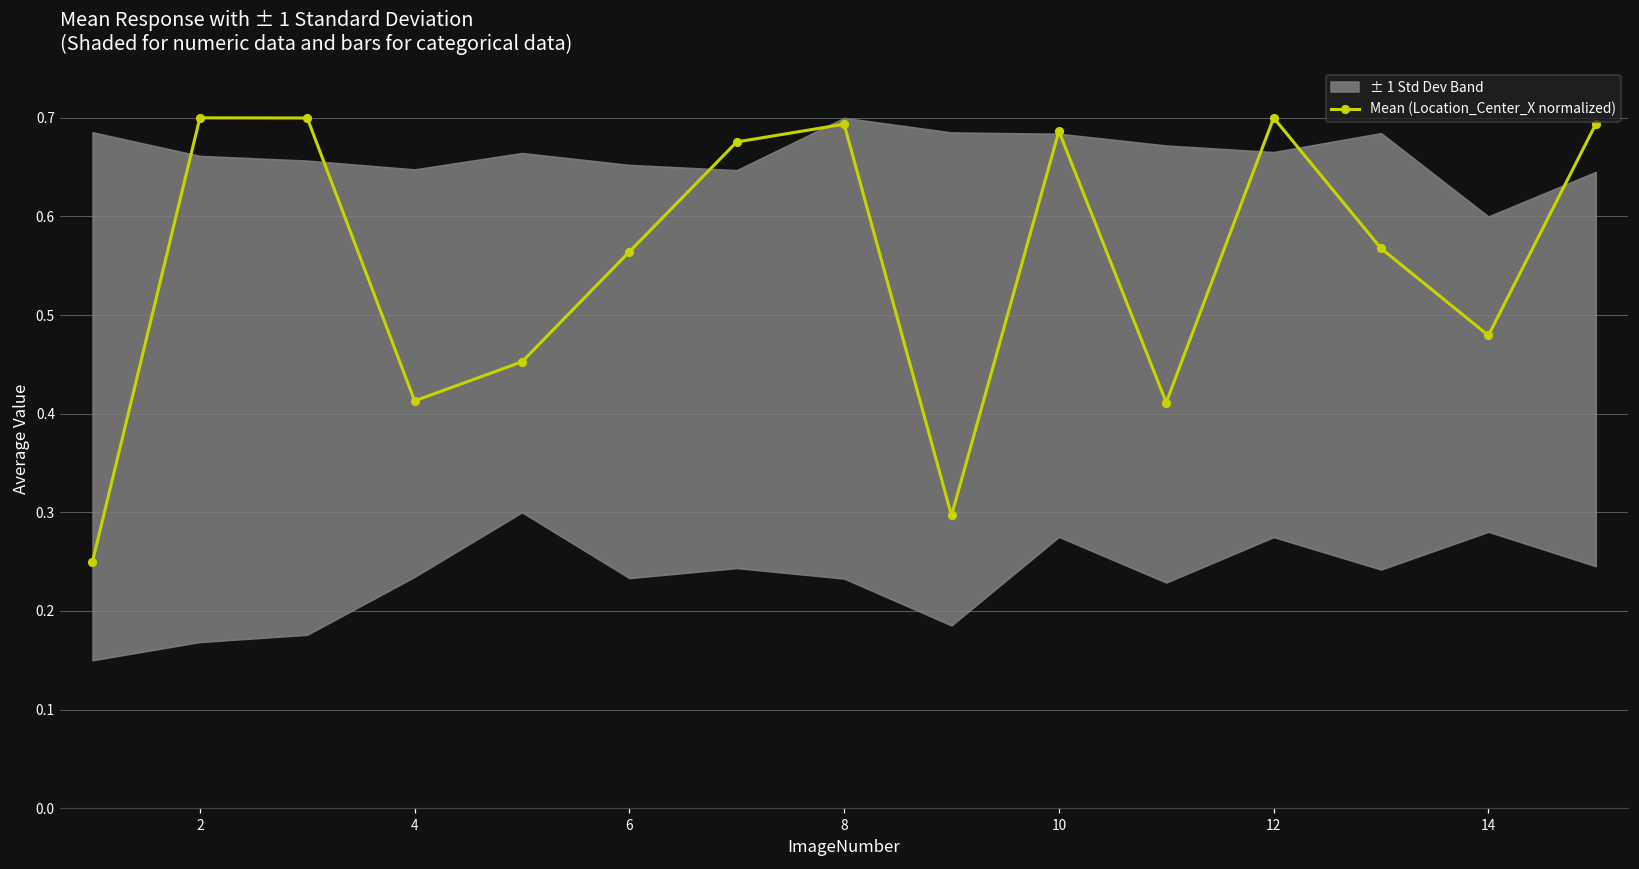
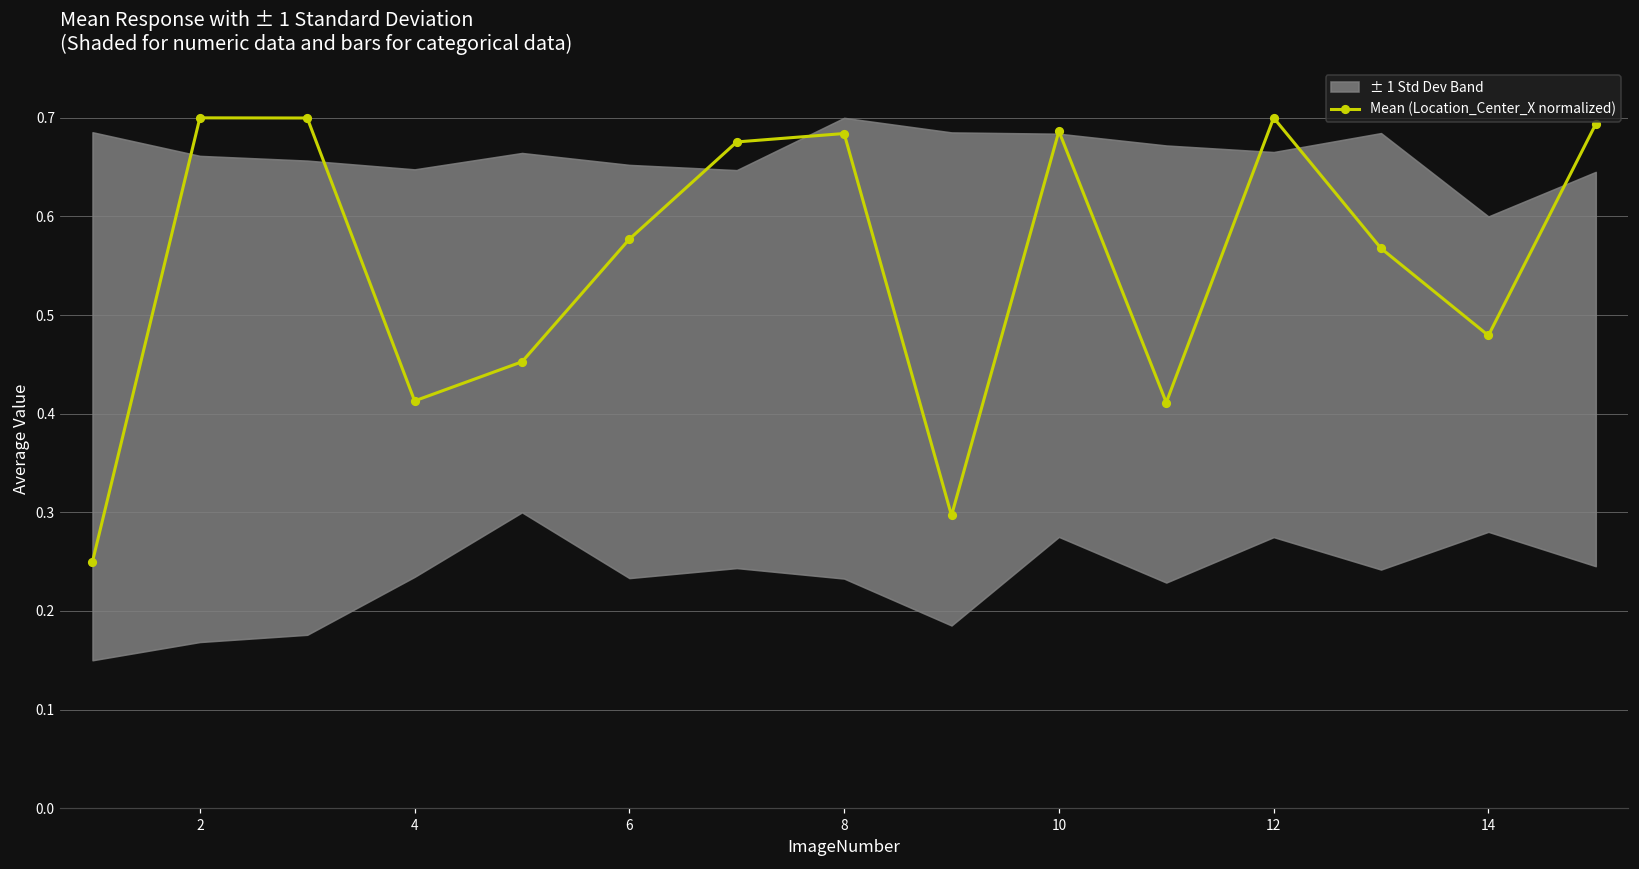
Mean (Location_Center_X normalized), 6: 0.56 -> 0.58
Mean (Location_Center_X normalized), 8: 0.69 -> 0.68
